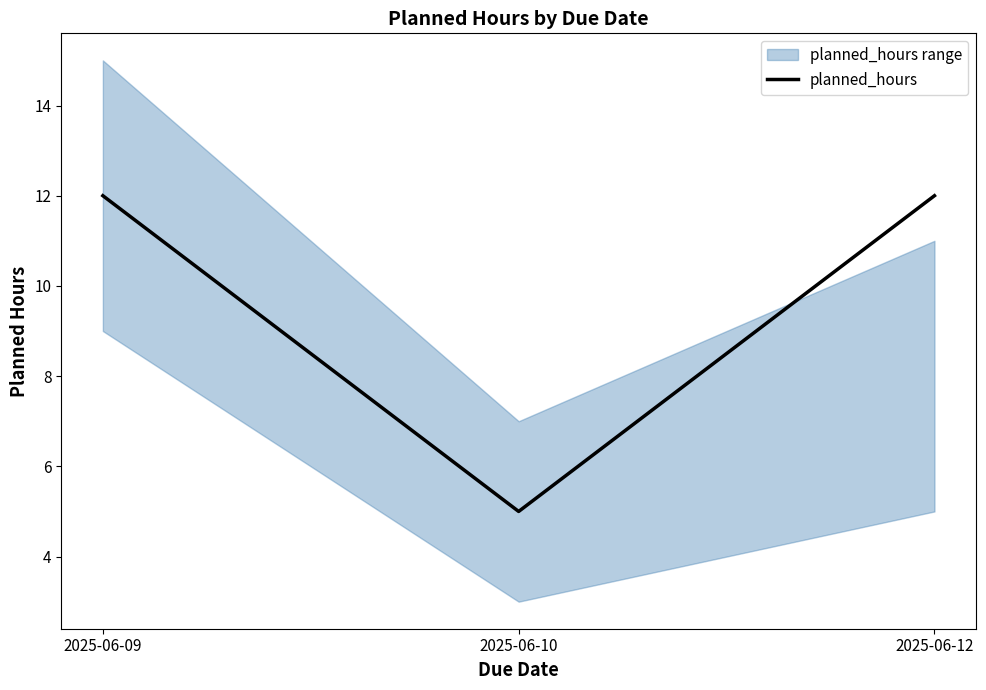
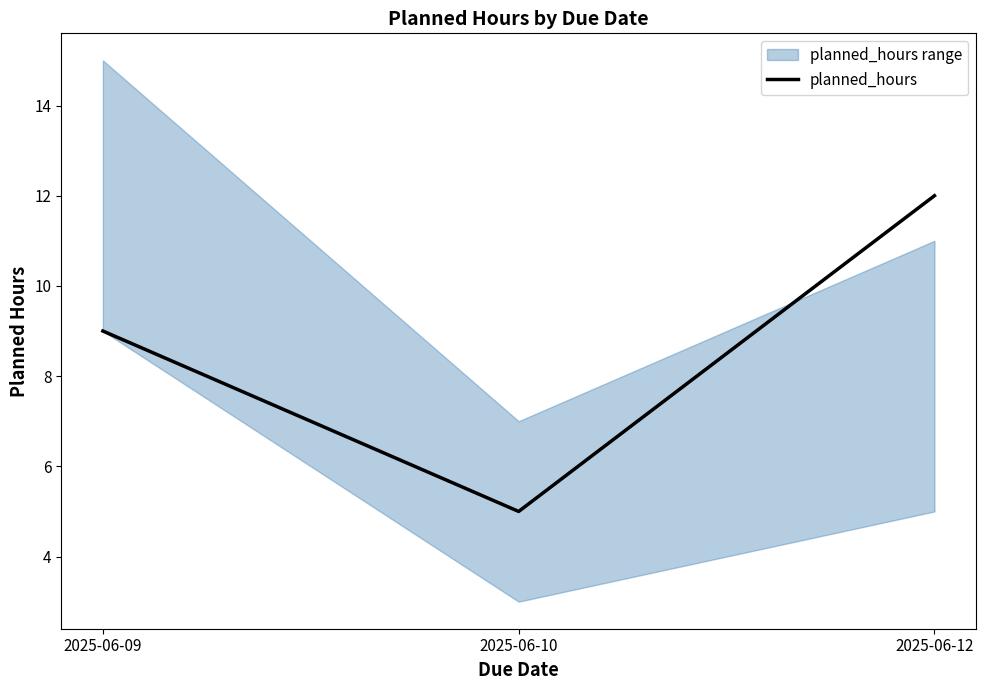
planned_hours, 2025-06-09: 12 -> 9
